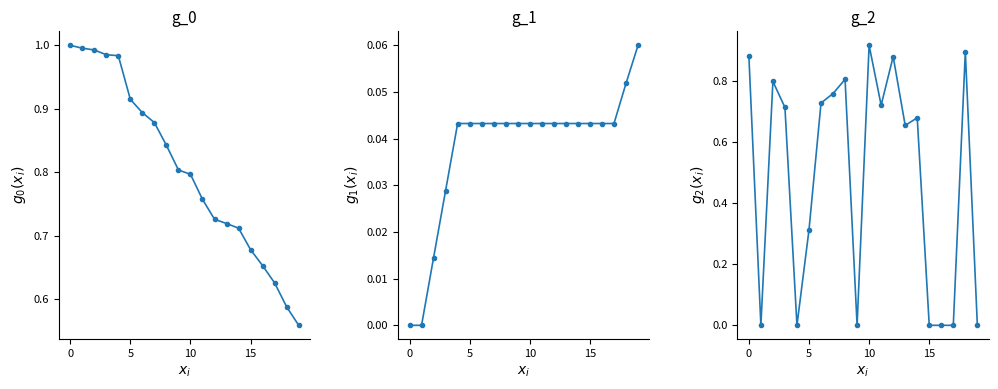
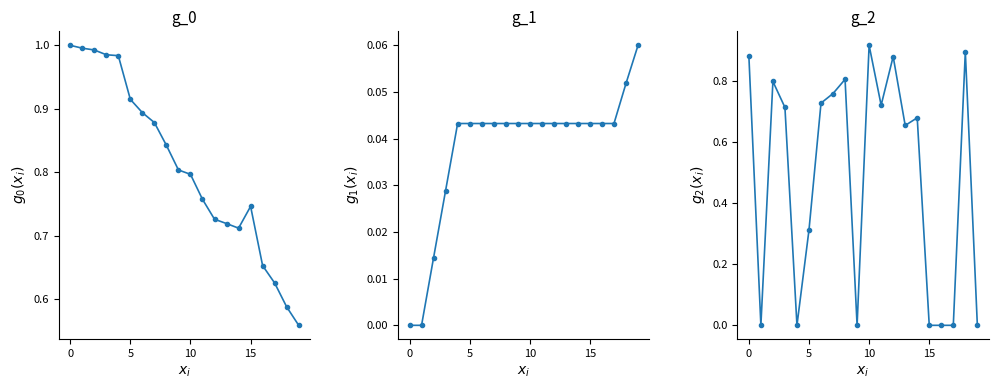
g_0, 15: 0.68 -> 0.75
